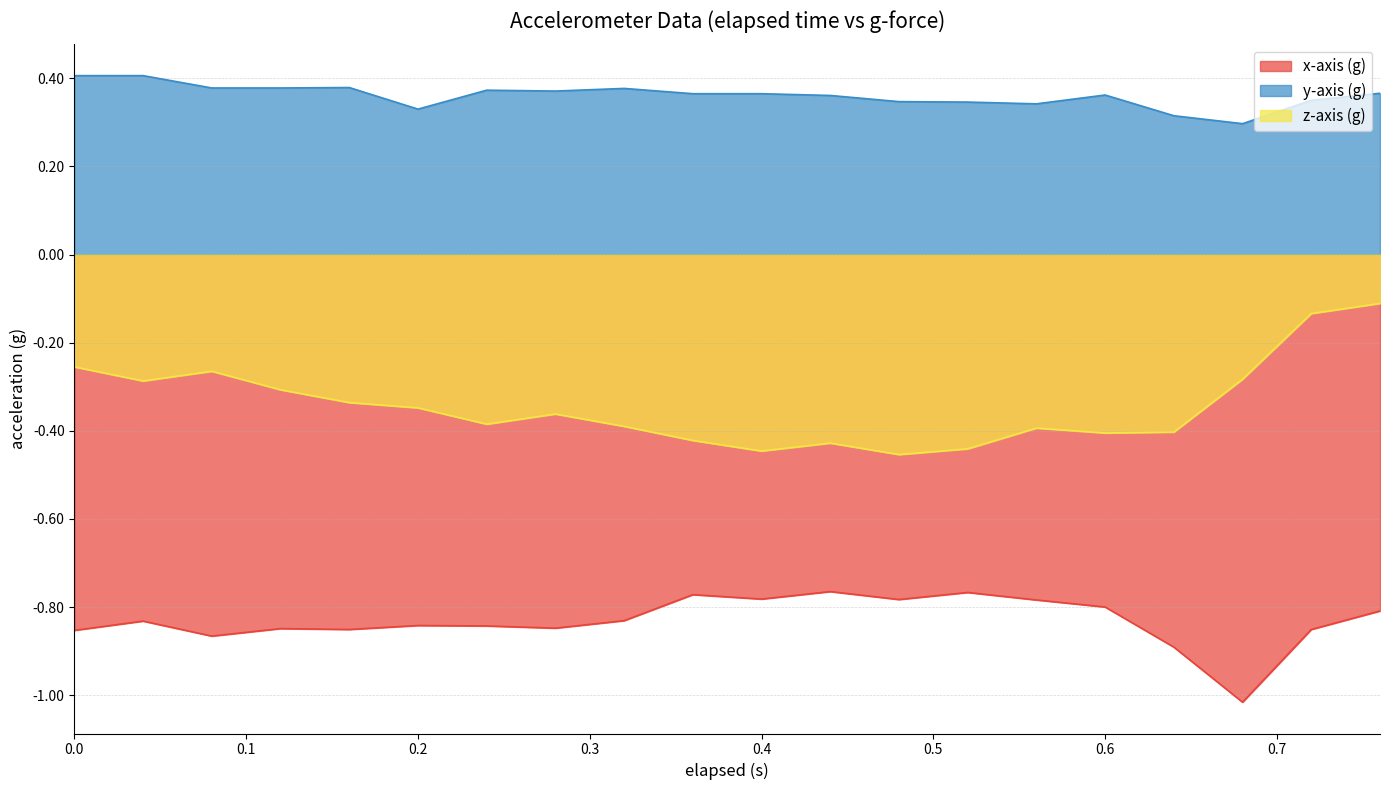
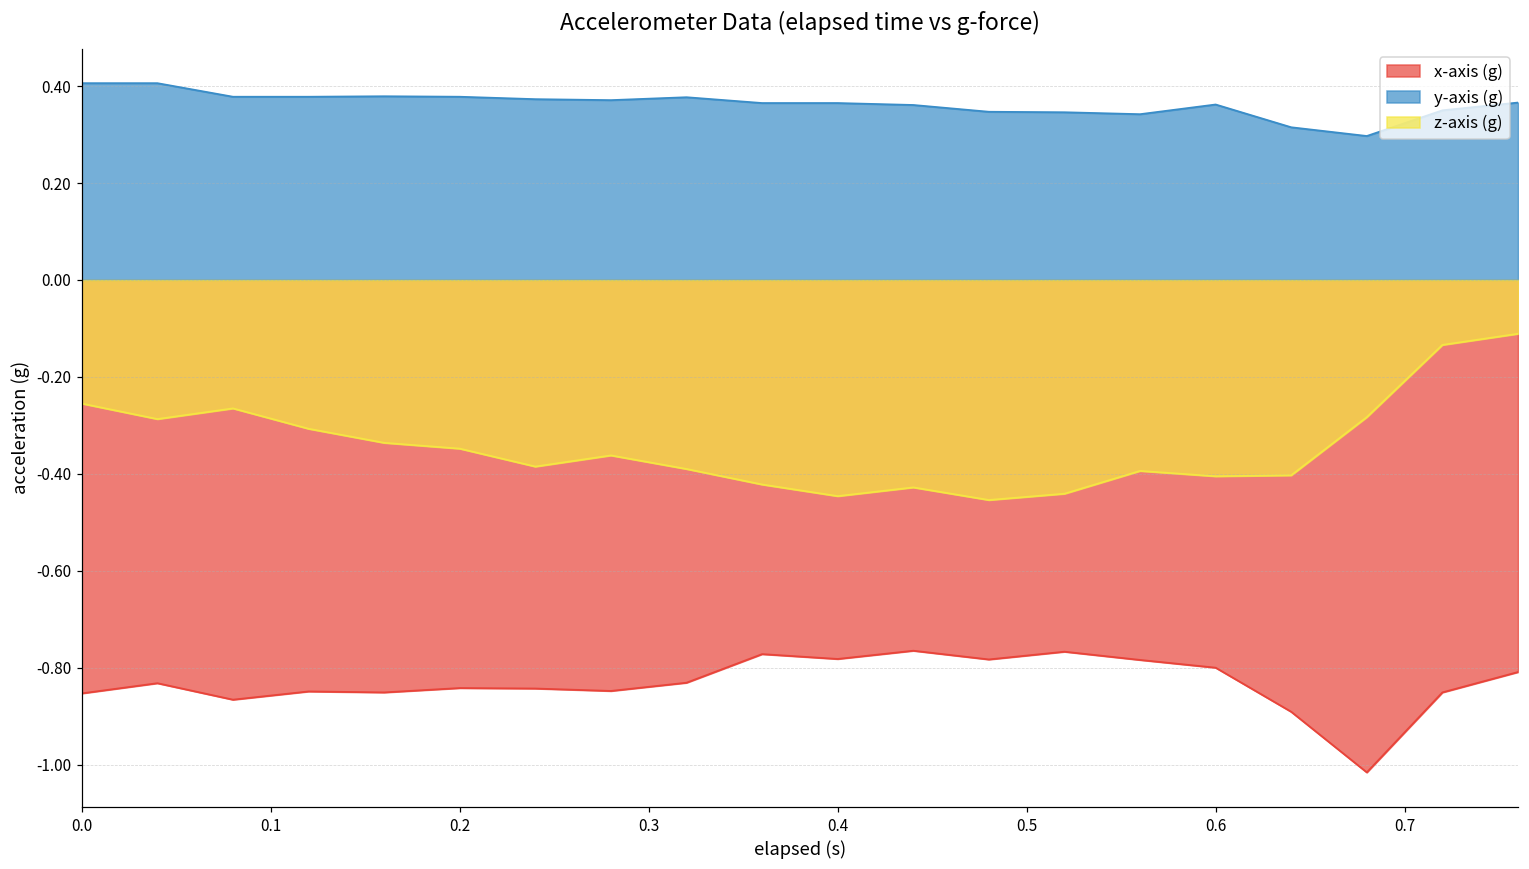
y-axis (g), 0.2: 0.33 -> 0.38
